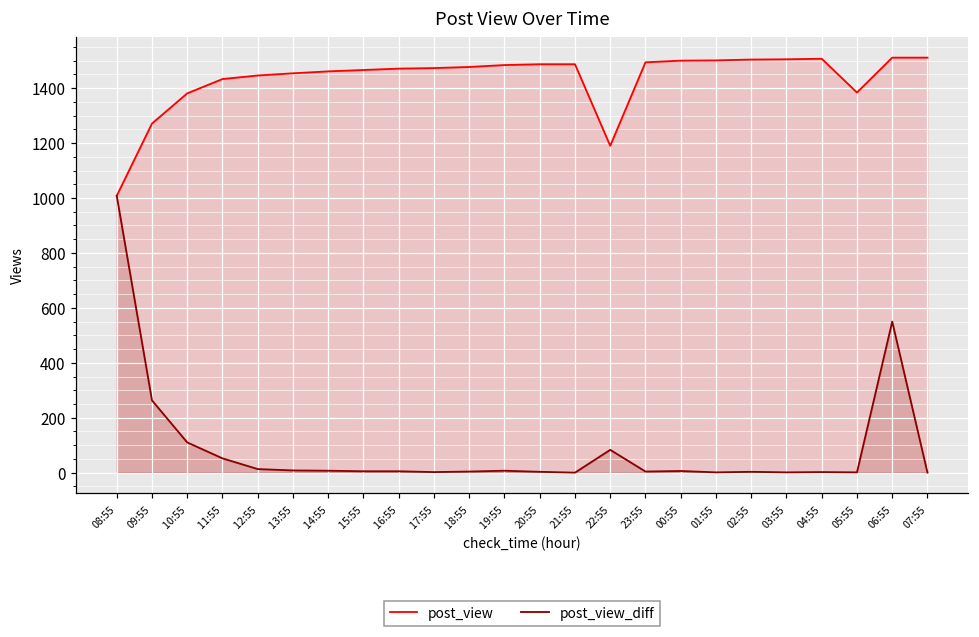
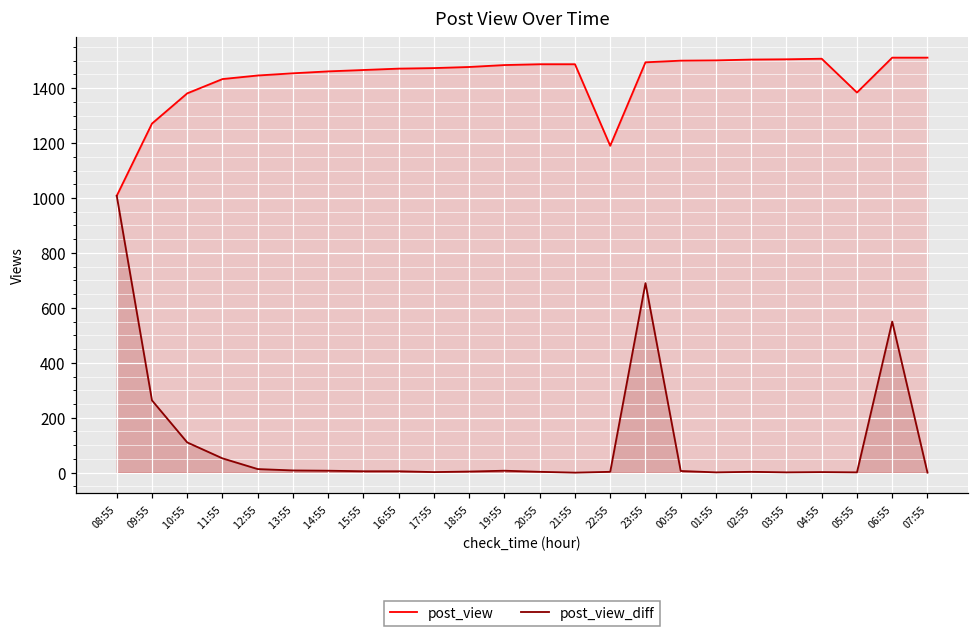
post_view_diff, 22:55: 80 -> 0
post_view_diff, 23:55: 0 -> 690
